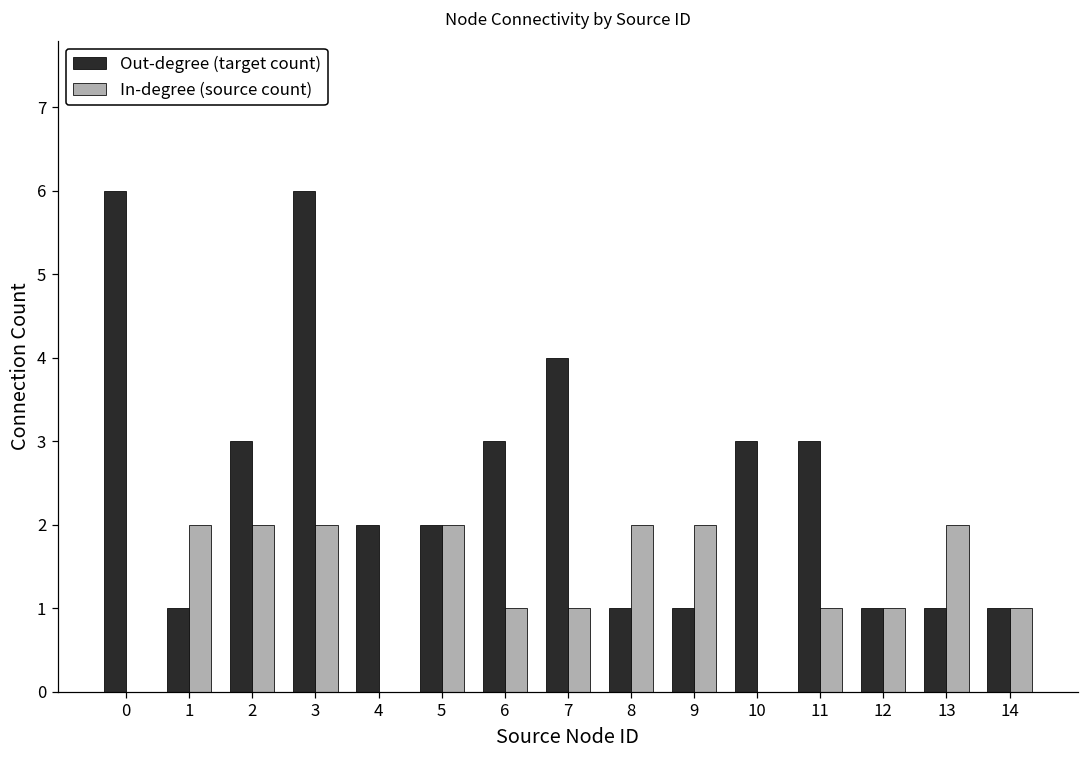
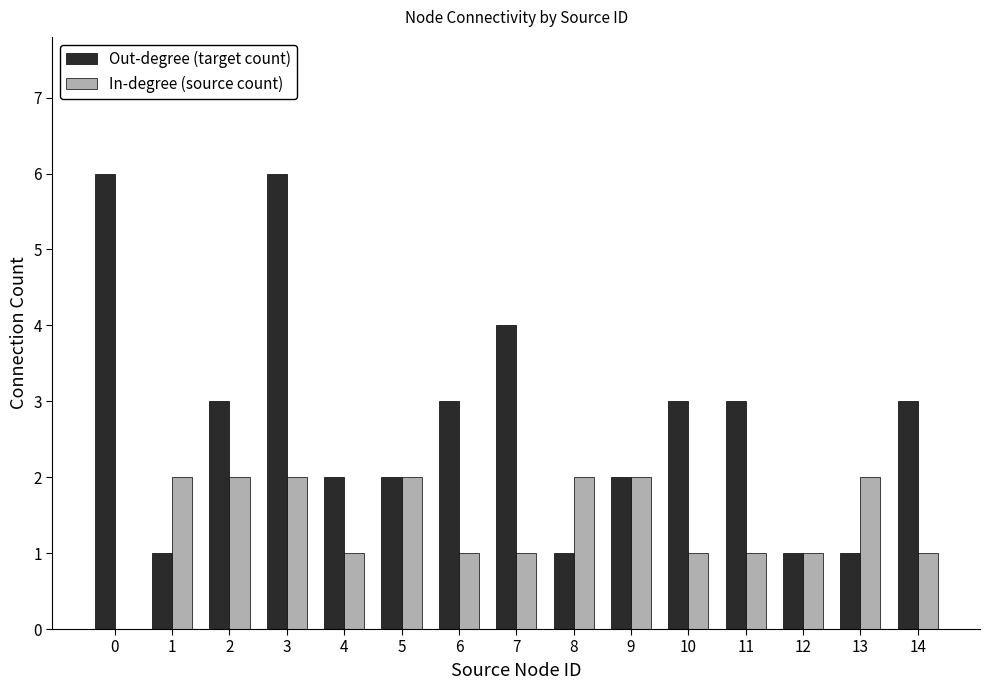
In-degree (source count), 4: 0 -> 1
Out-degree (target count), 9: 1 -> 2
In-degree (source count), 10: 0 -> 1
Out-degree (target count), 14: 1 -> 3
